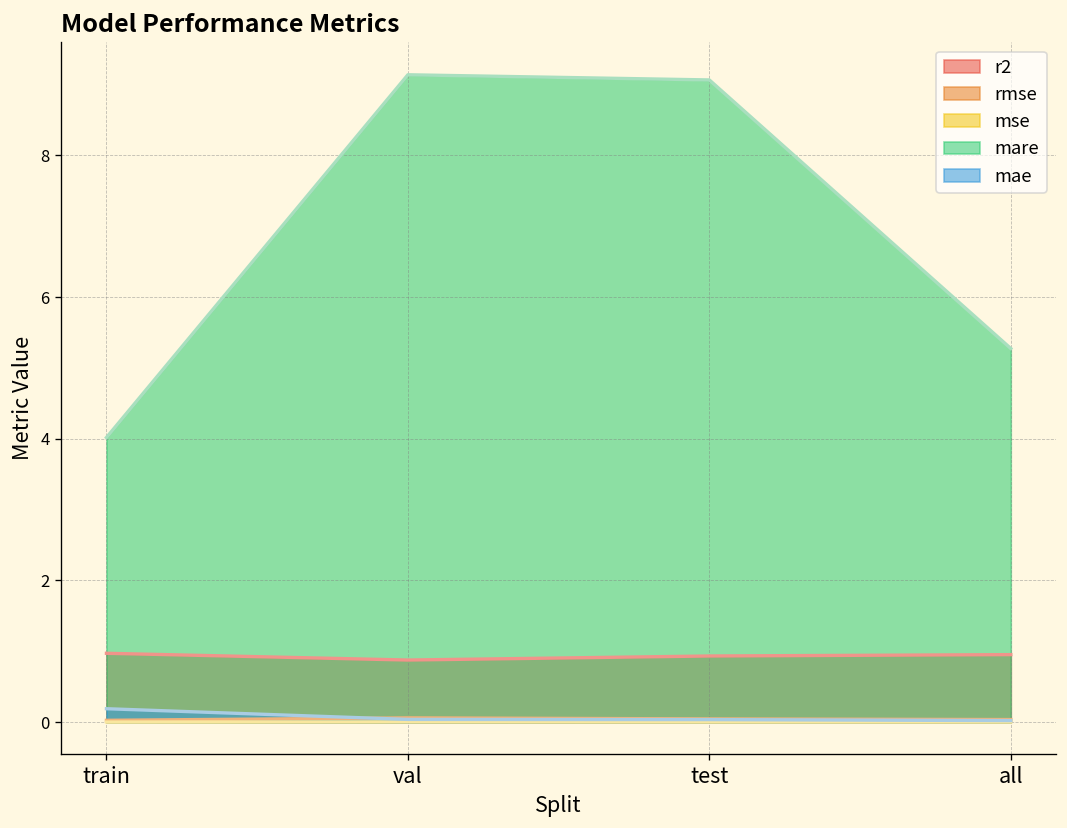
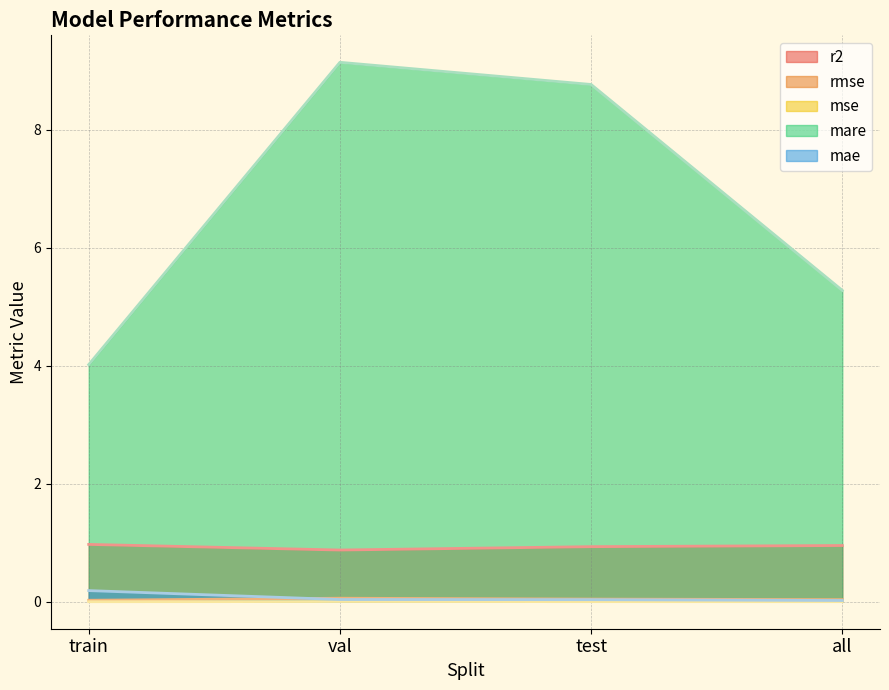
mare, test: 9.1 -> 8.8
